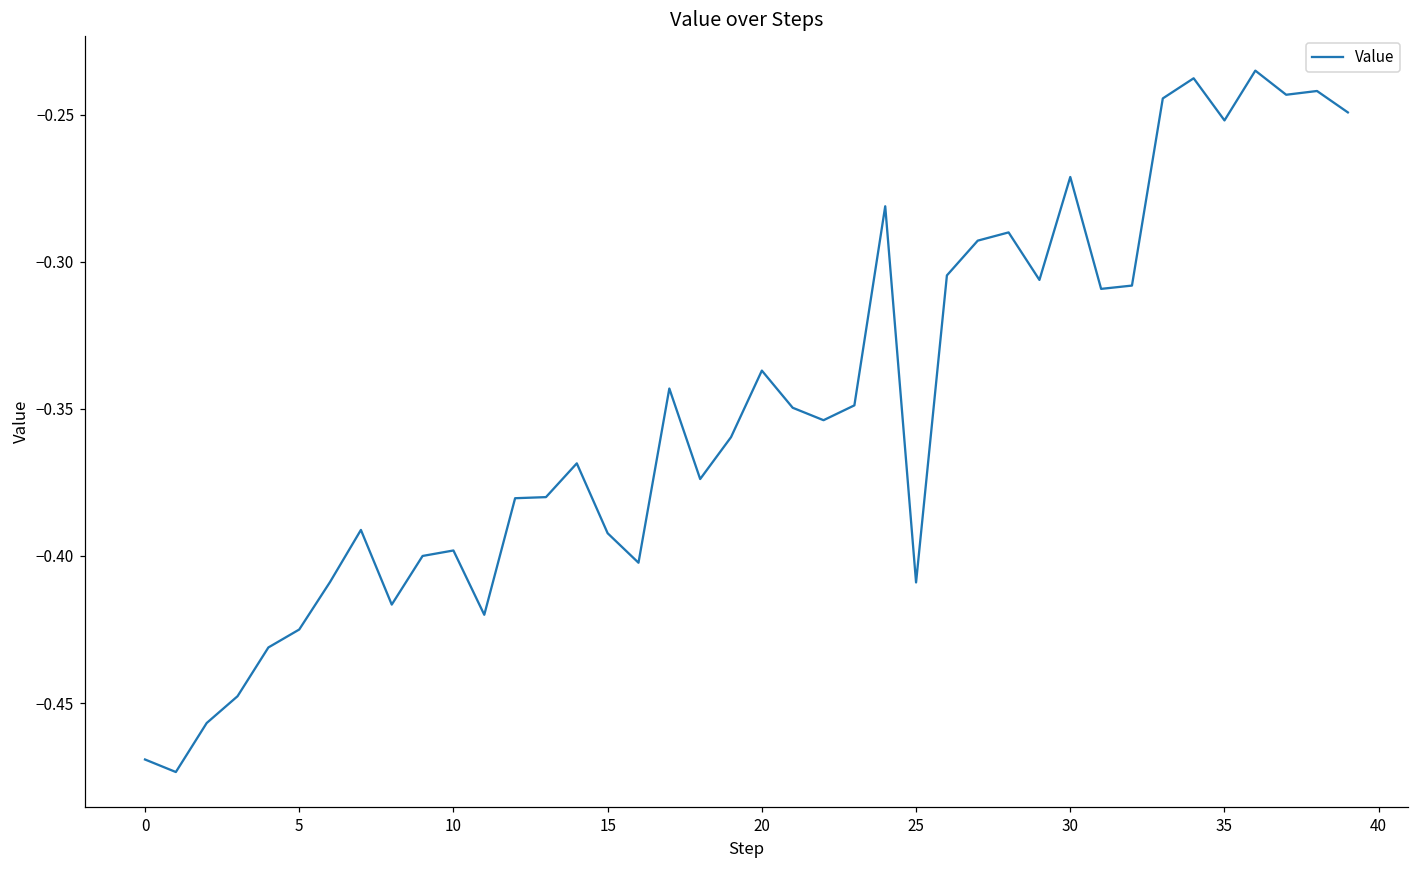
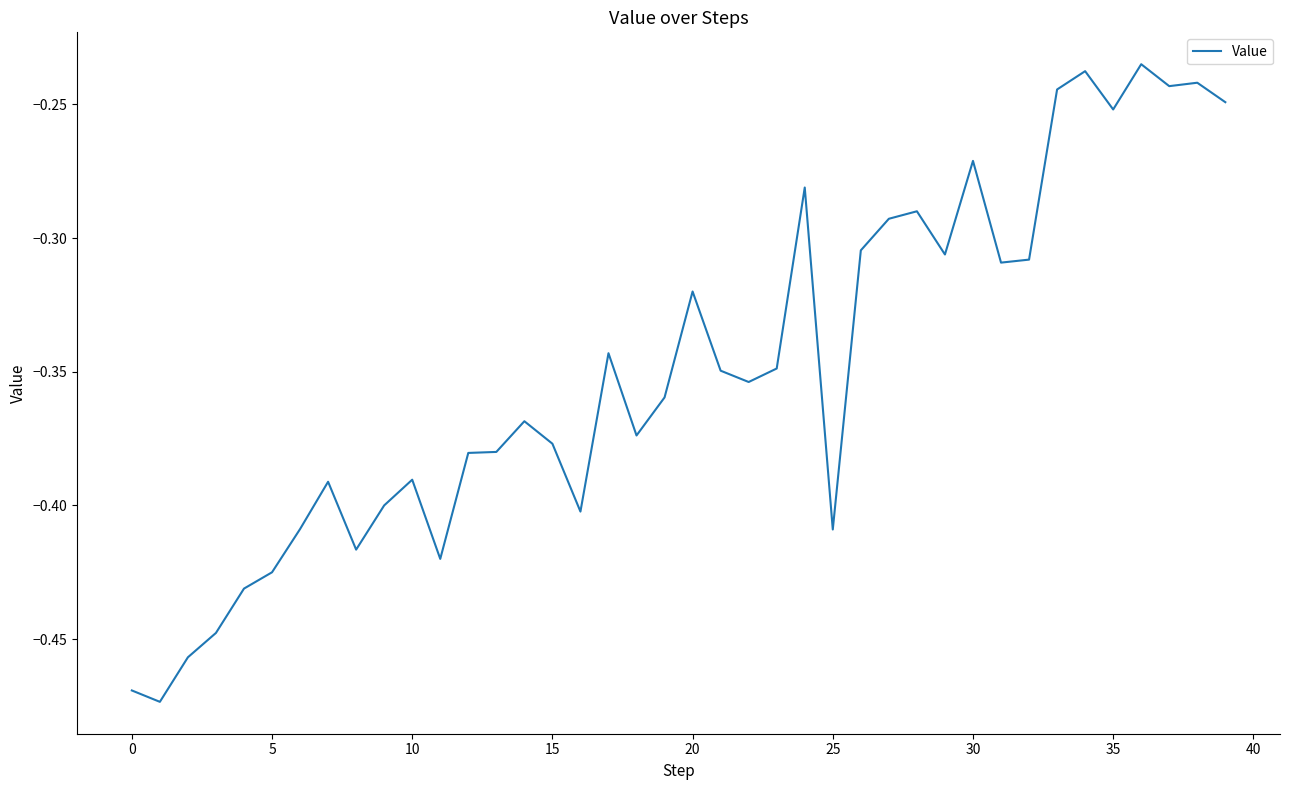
10: -0.398 -> -0.390
15: -0.392 -> -0.377
20: -0.337 -> -0.320
